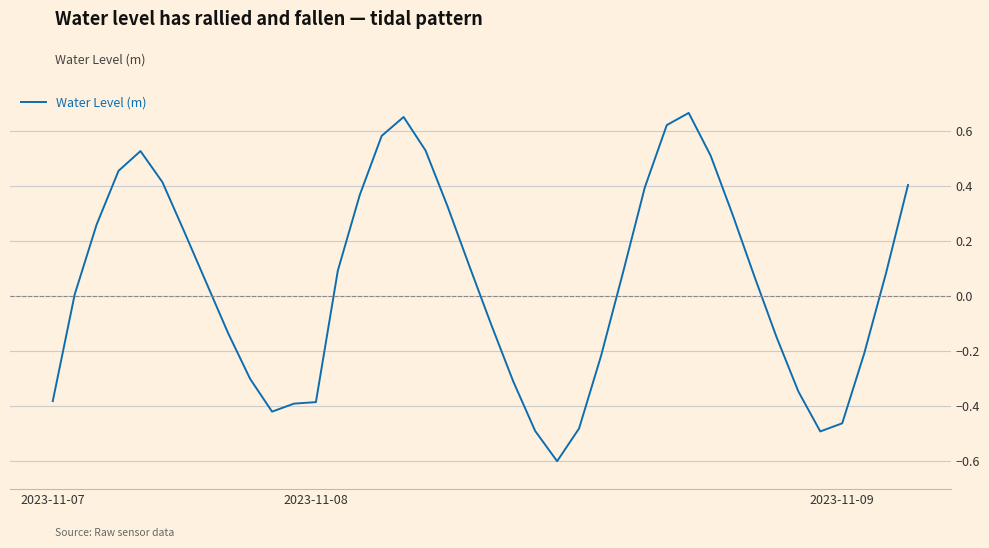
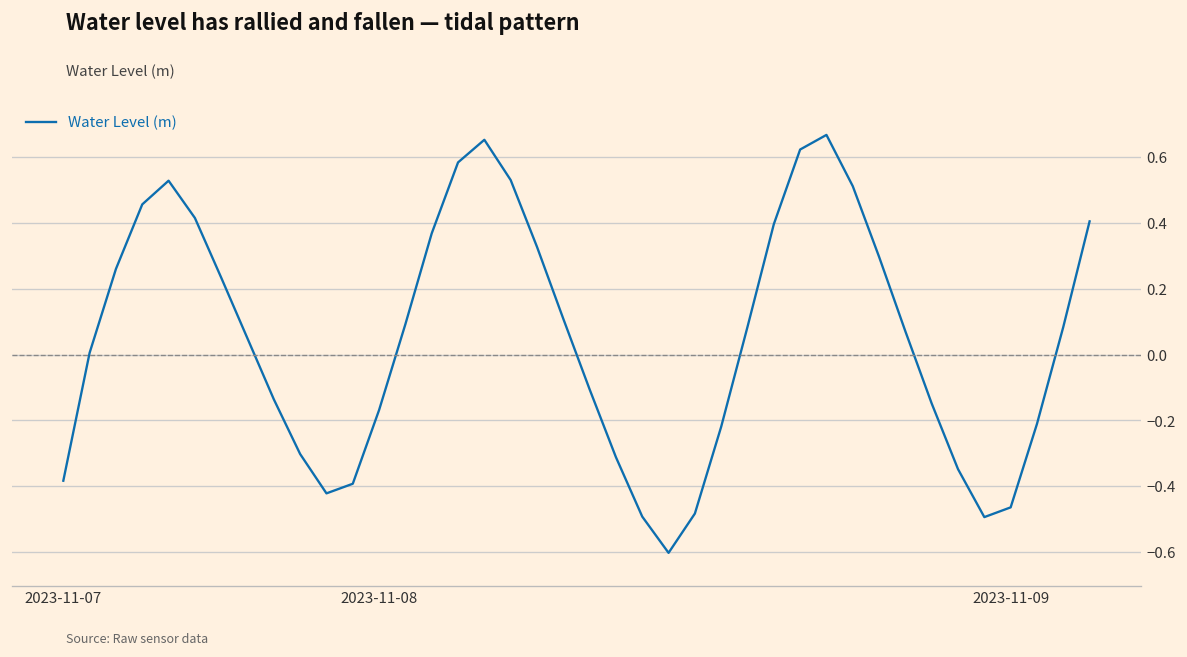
2023-11-08: -0.39 -> -0.17
